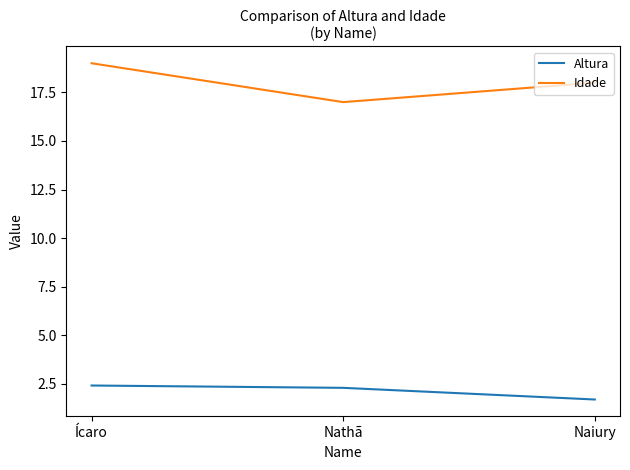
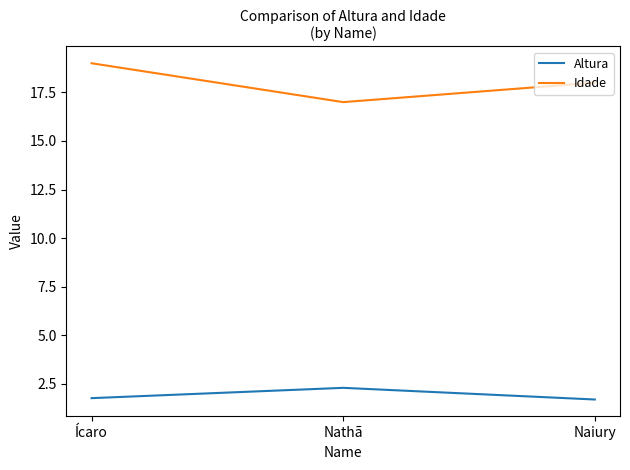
Altura, Ícaro: 2.4 -> 1.8
